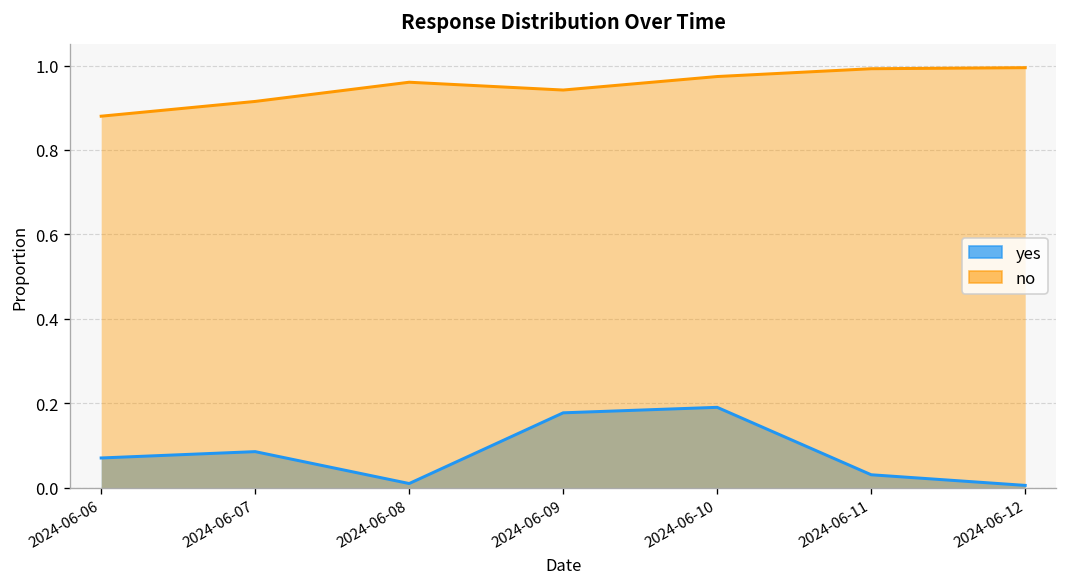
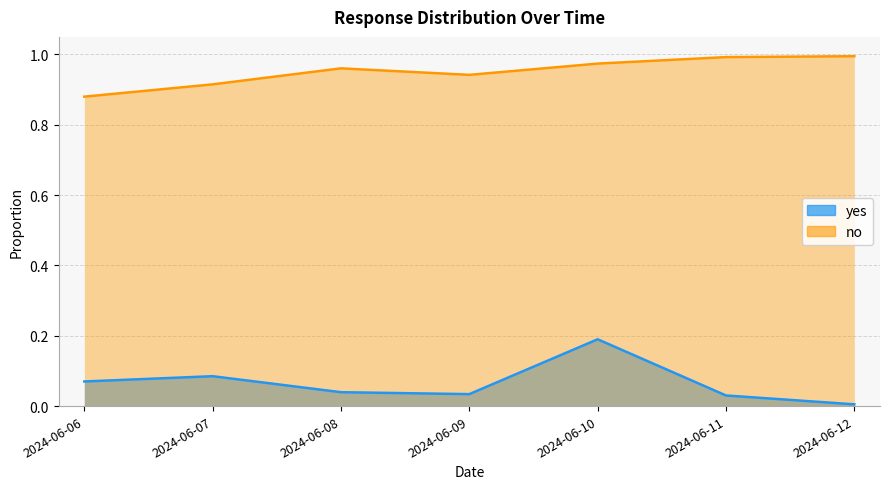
yes, 2024-06-08: 0.01 -> 0.04
yes, 2024-06-09: 0.18 -> 0.03
